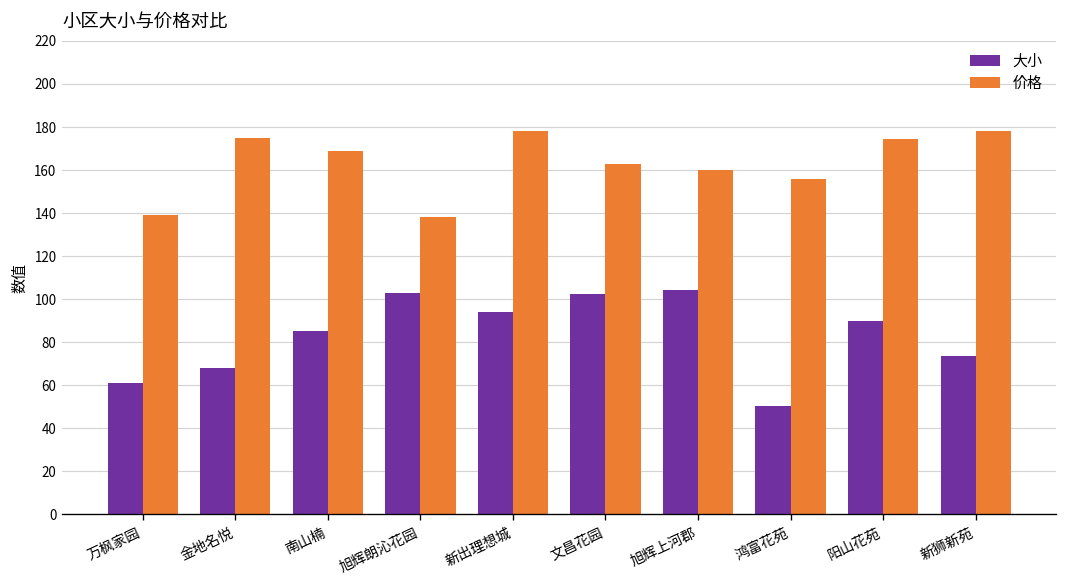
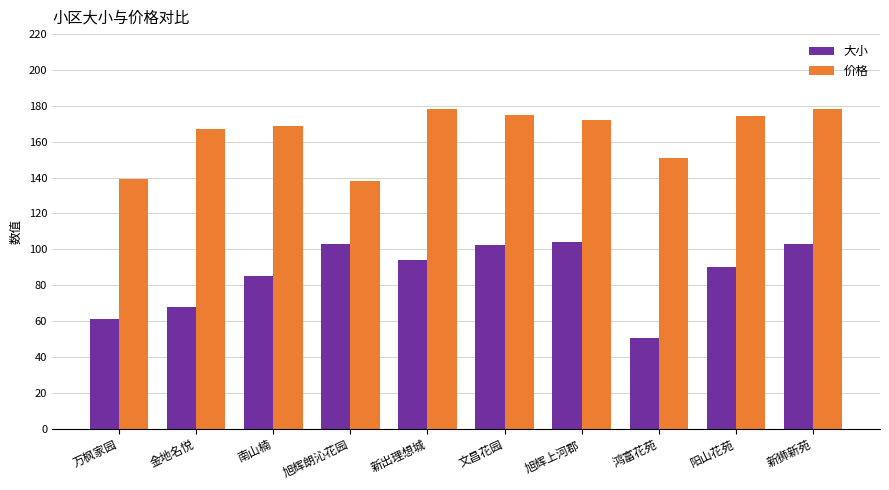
价格, 金地名悦: 175 -> 167
价格, 文昌花园: 163 -> 175
价格, 旭辉上河郡: 160 -> 172
价格, 鸿富花苑: 156 -> 151
大小, 新狮新苑: 74 -> 103
